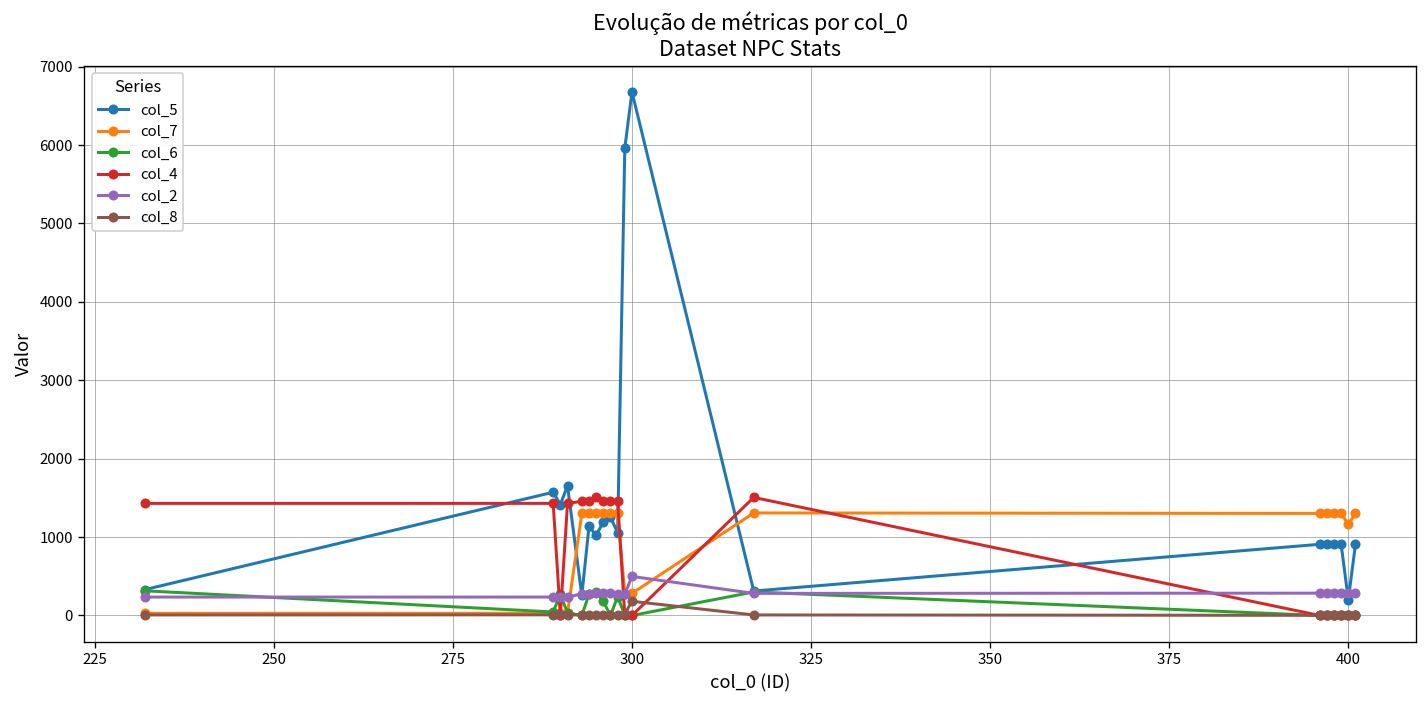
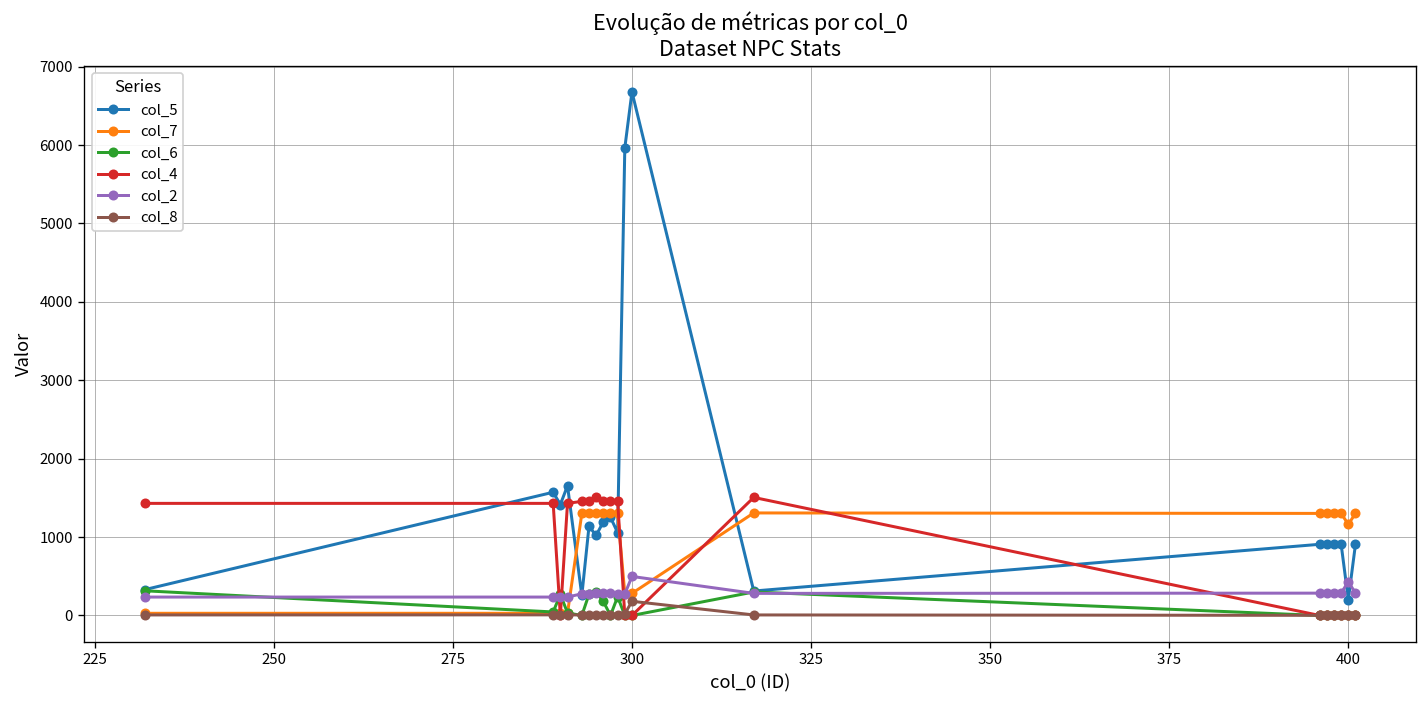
col_2, 400: 300 -> 400
